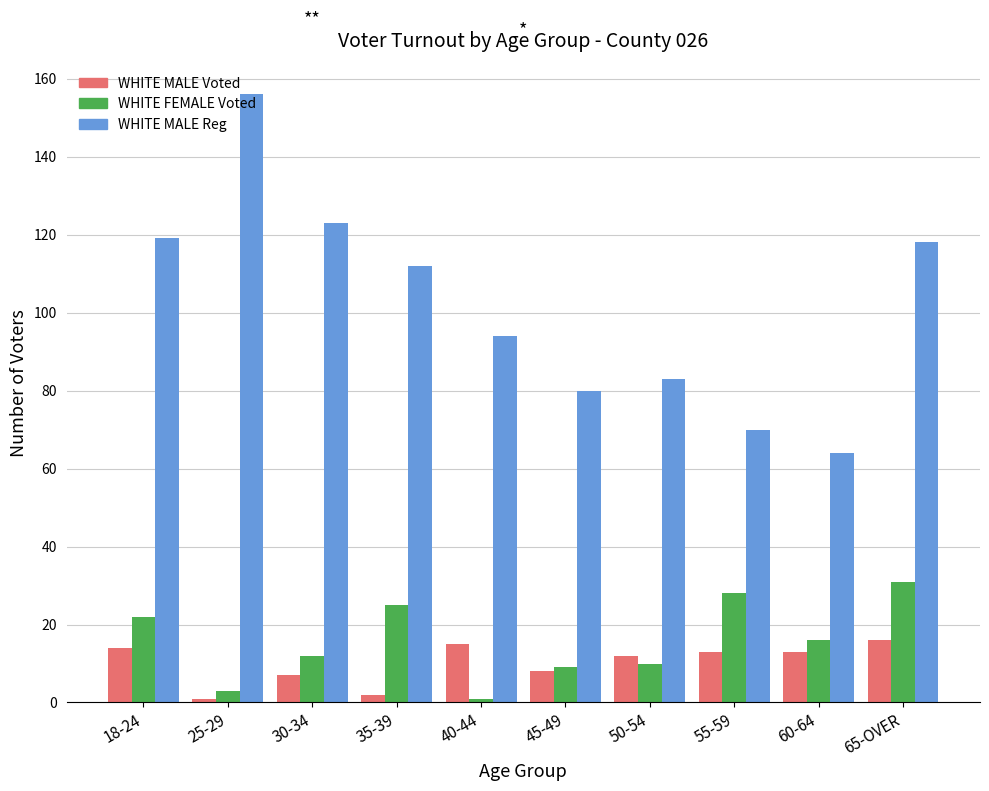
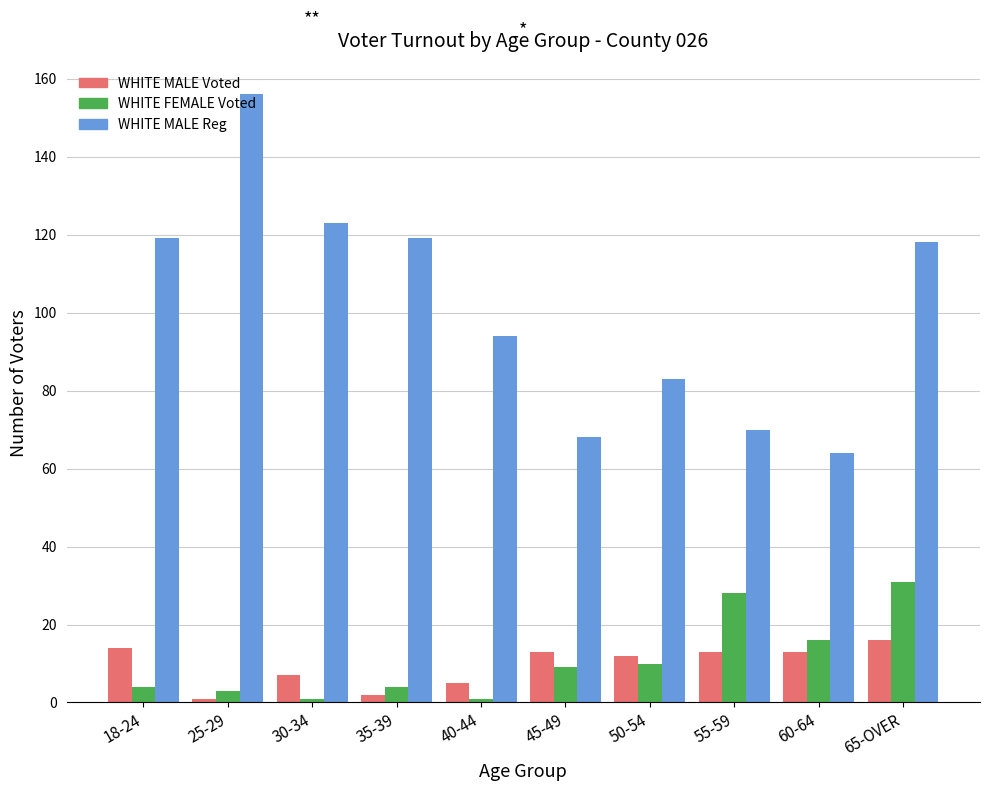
WHITE FEMALE Voted, 18-24: 22 -> 4
WHITE FEMALE Voted, 30-34: 12 -> 1
WHITE FEMALE Voted, 35-39: 25 -> 4
WHITE MALE Reg, 35-39: 112 -> 119
WHITE MALE Voted, 40-44: 15 -> 5
WHITE MALE Voted, 45-49: 8 -> 13
WHITE MALE Reg, 45-49: 80 -> 68
